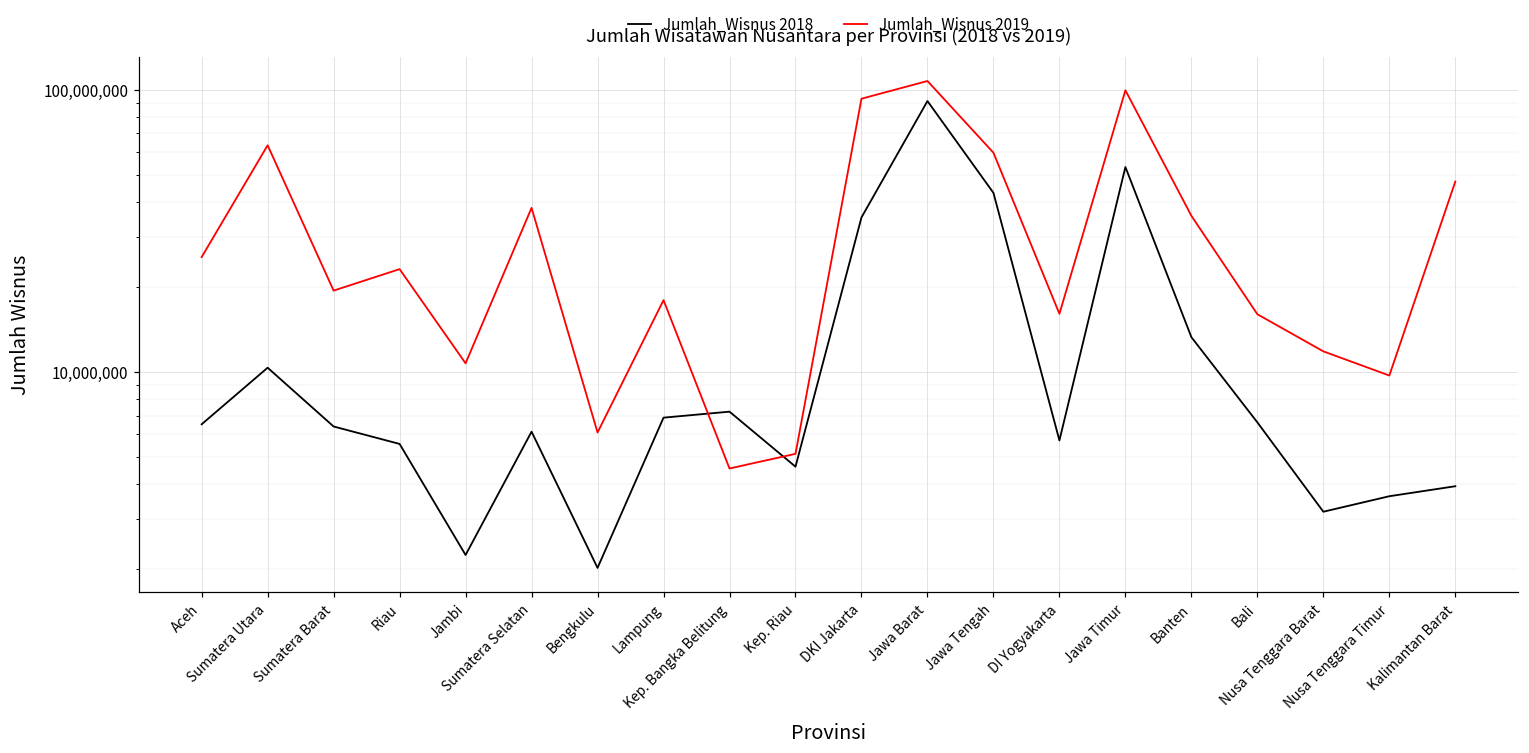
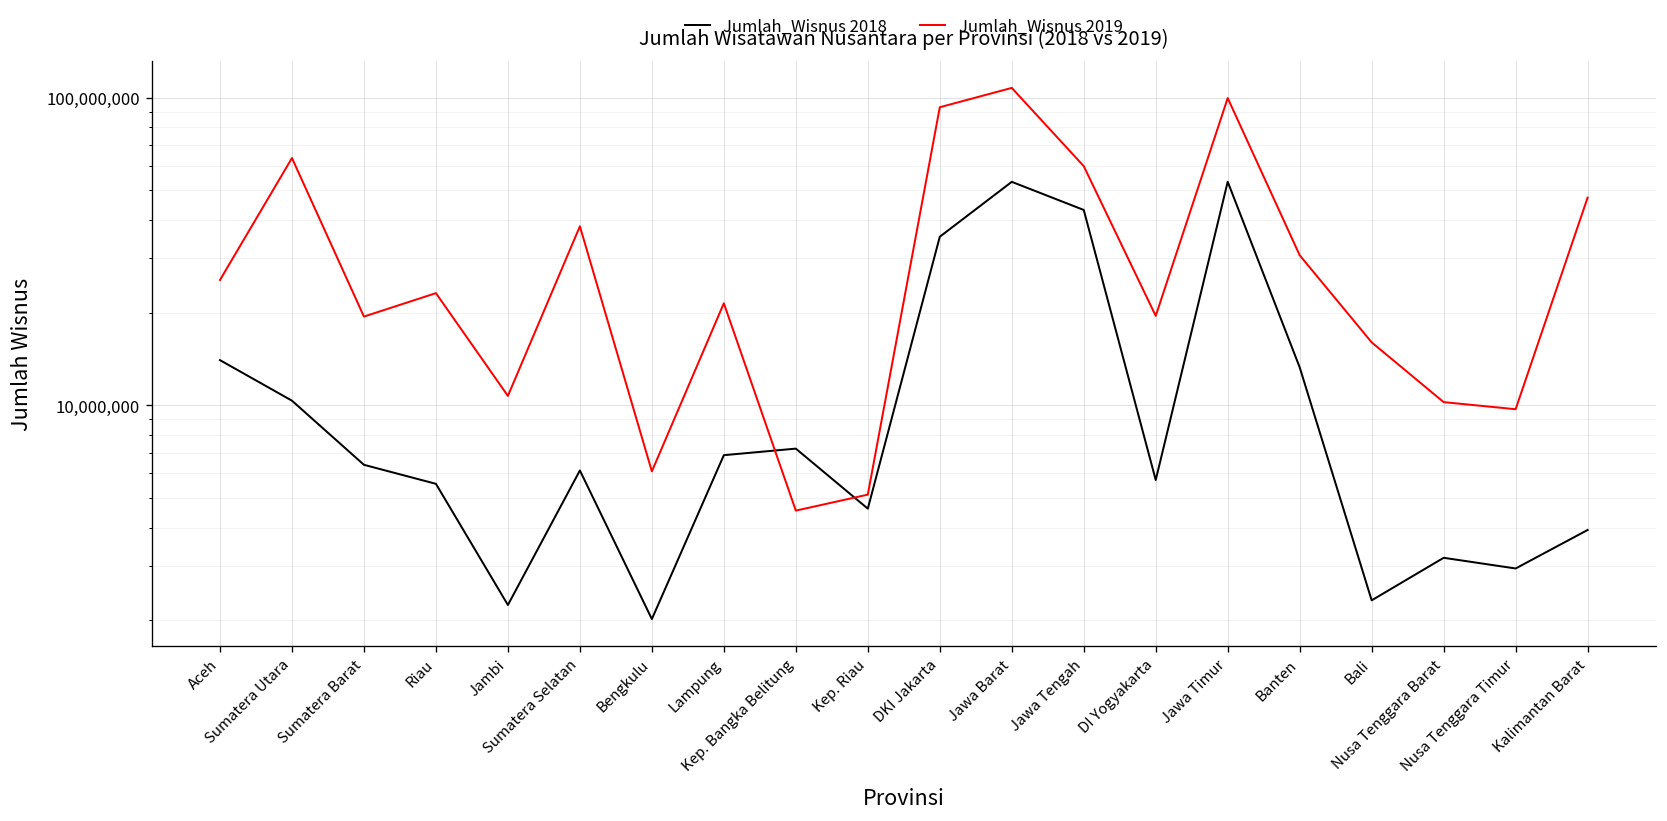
Jumlah_Wisnus 2018, Aceh: 6,500,000 -> 14,000,000
Jumlah_Wisnus 2019, Lampung: 18,000,000 -> 21,000,000
Jumlah_Wisnus 2018, Jawa Barat: 91,000,000 -> 53,000,000
Jumlah_Wisnus 2019, DI Yogyakarta: 16,000,000 -> 20,000,000
Jumlah_Wisnus 2019, Banten: 36,000,000 -> 31,000,000
Jumlah_Wisnus 2018, Bali: 6,600,000 -> 2,300,000
Jumlah_Wisnus 2019, Nusa Tenggara Barat: 12,000,000 -> 10,200,000
Jumlah_Wisnus 2018, Nusa Tenggara Timur: 3,600,000 -> 2,900,000
